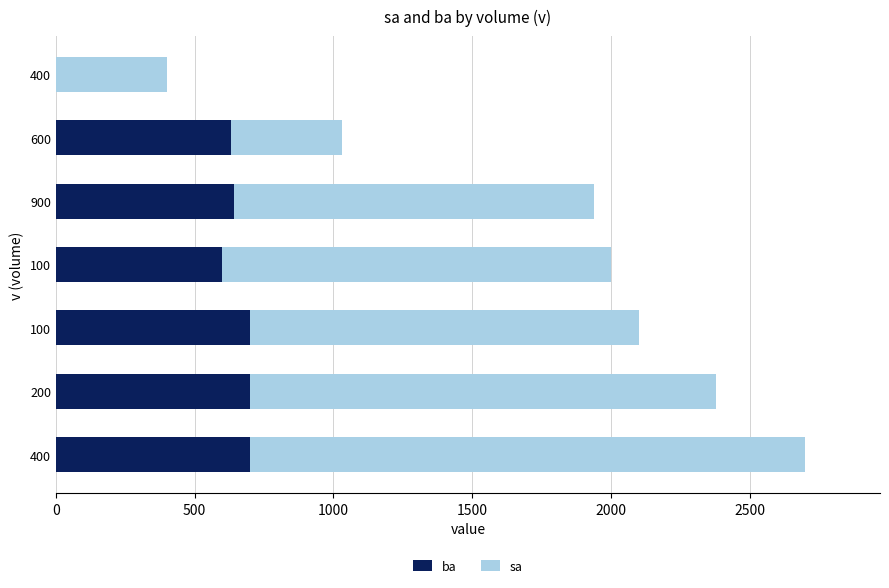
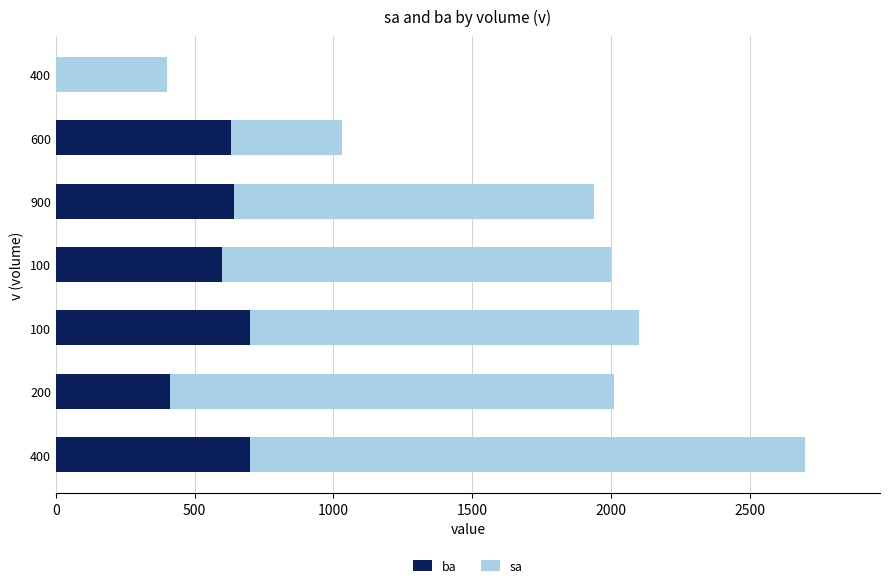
ba, 200: 700 -> 410
sa, 200: 1680 -> 1600
